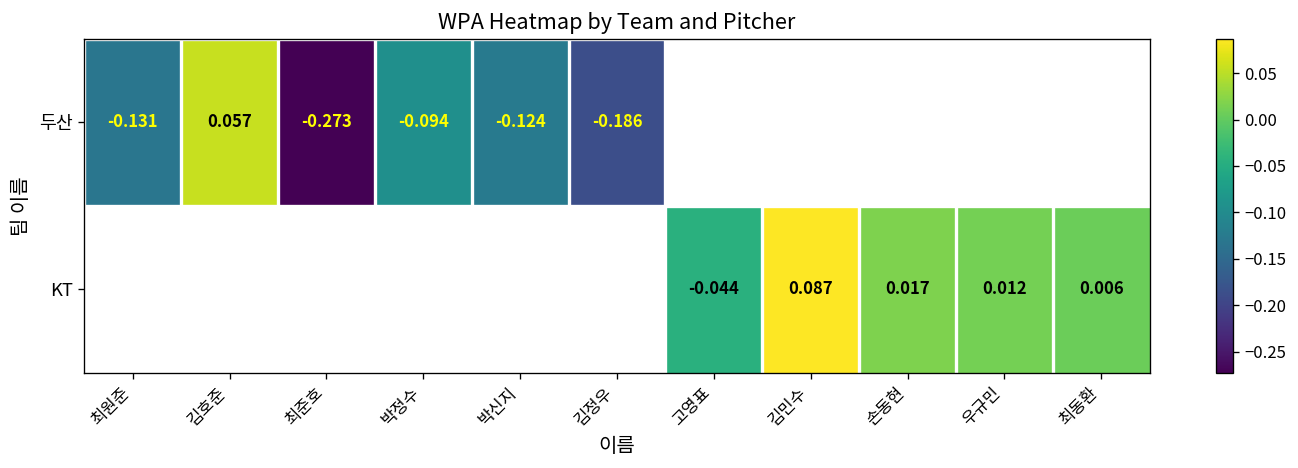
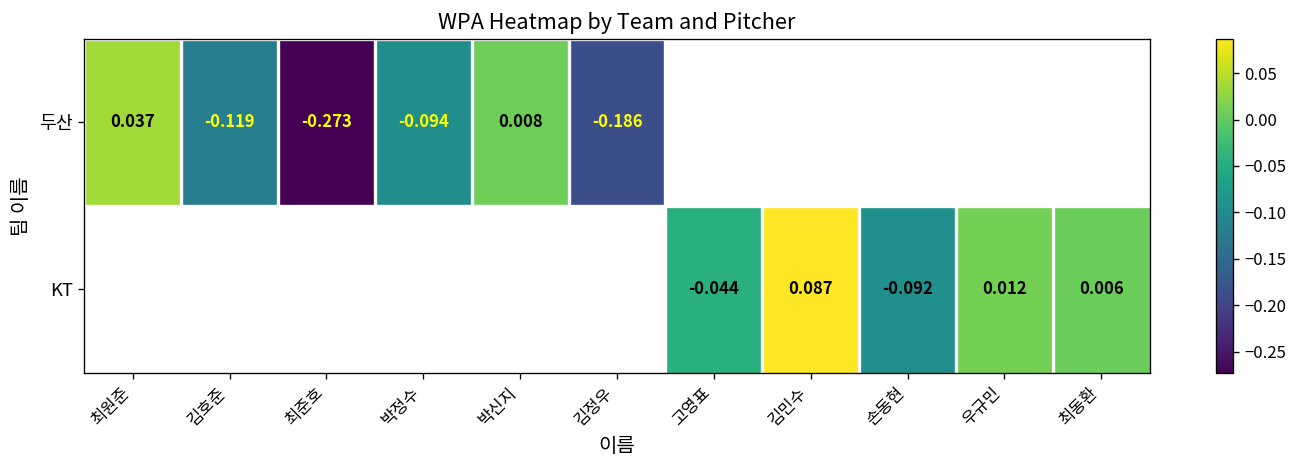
두산, 최원준: -0.131 -> 0.037
두산, 김호준: 0.057 -> -0.119
두산, 박신지: -0.124 -> 0.008
KT, 손동현: 0.017 -> -0.092
